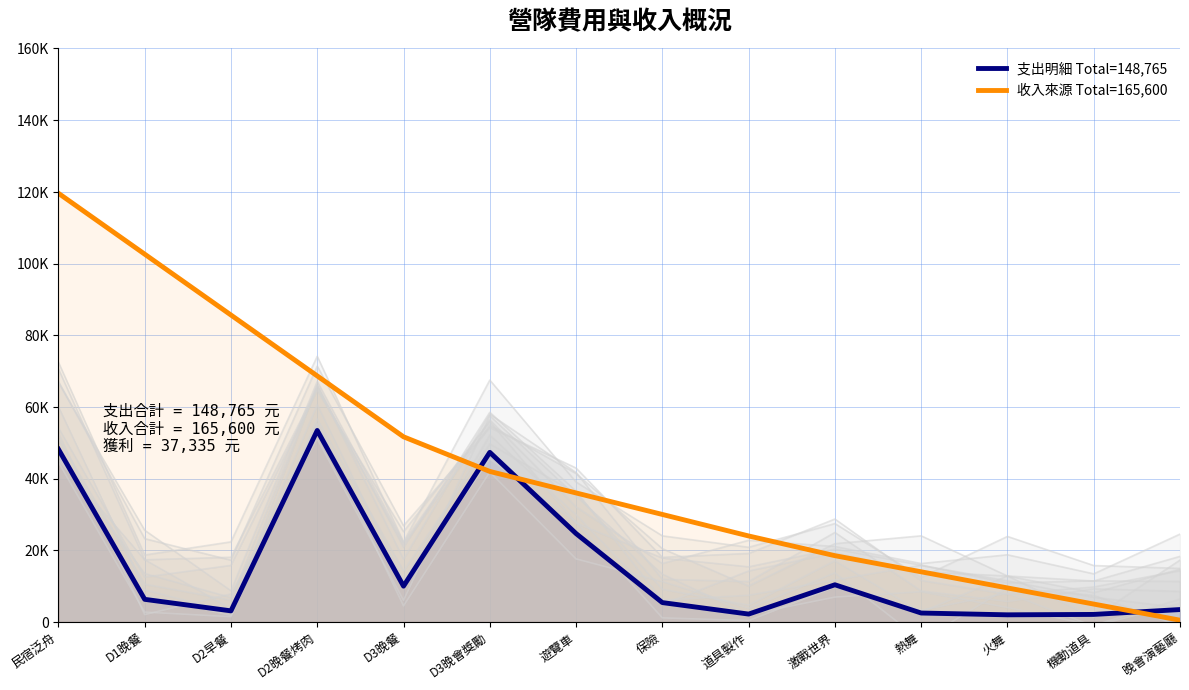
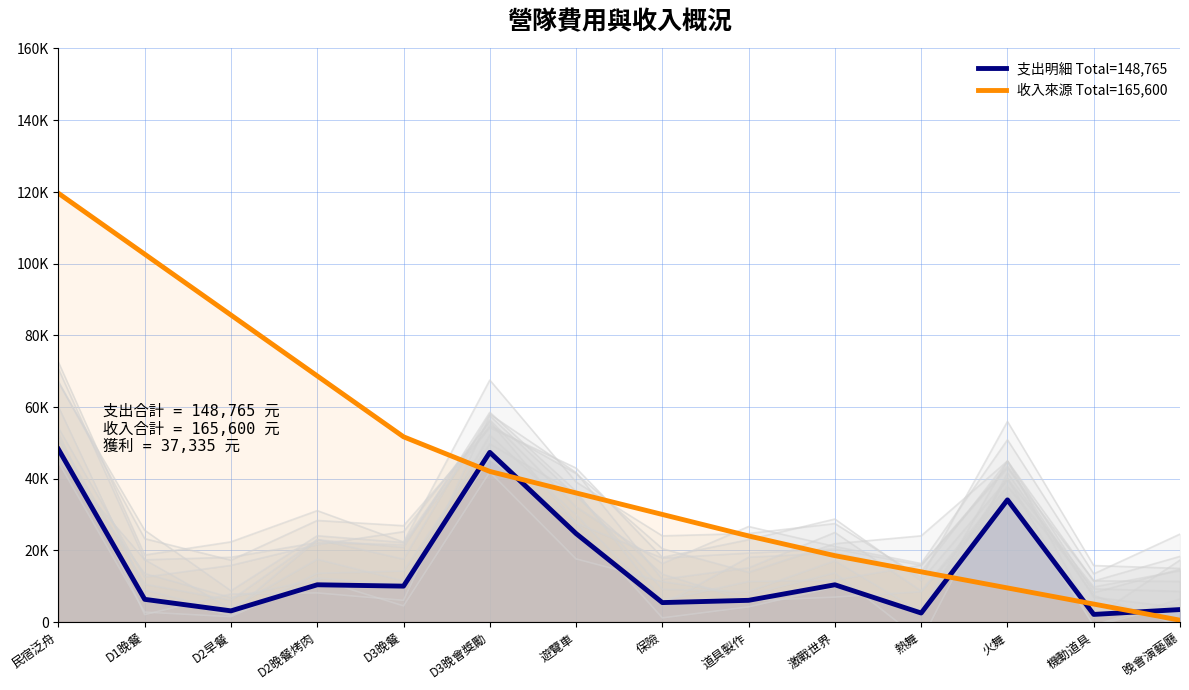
支出明細 Total=148,765, D2晚餐烤肉: 53000 -> 10000
支出明細 Total=148,765, 道具製作: 2000 -> 6000
支出明細 Total=148,765, 火舞: 2000 -> 34000
